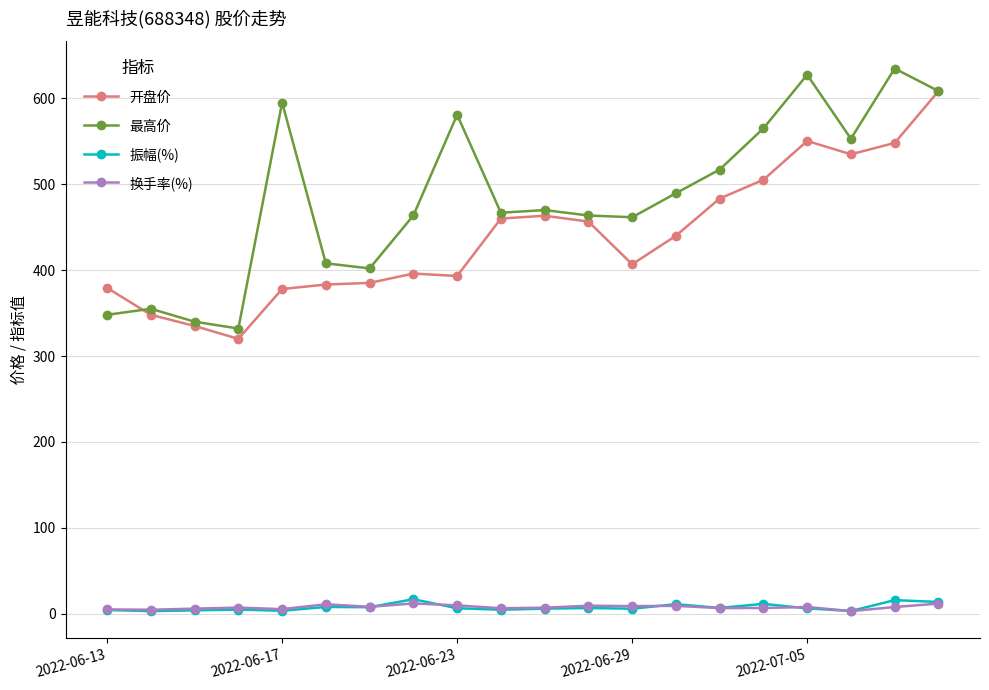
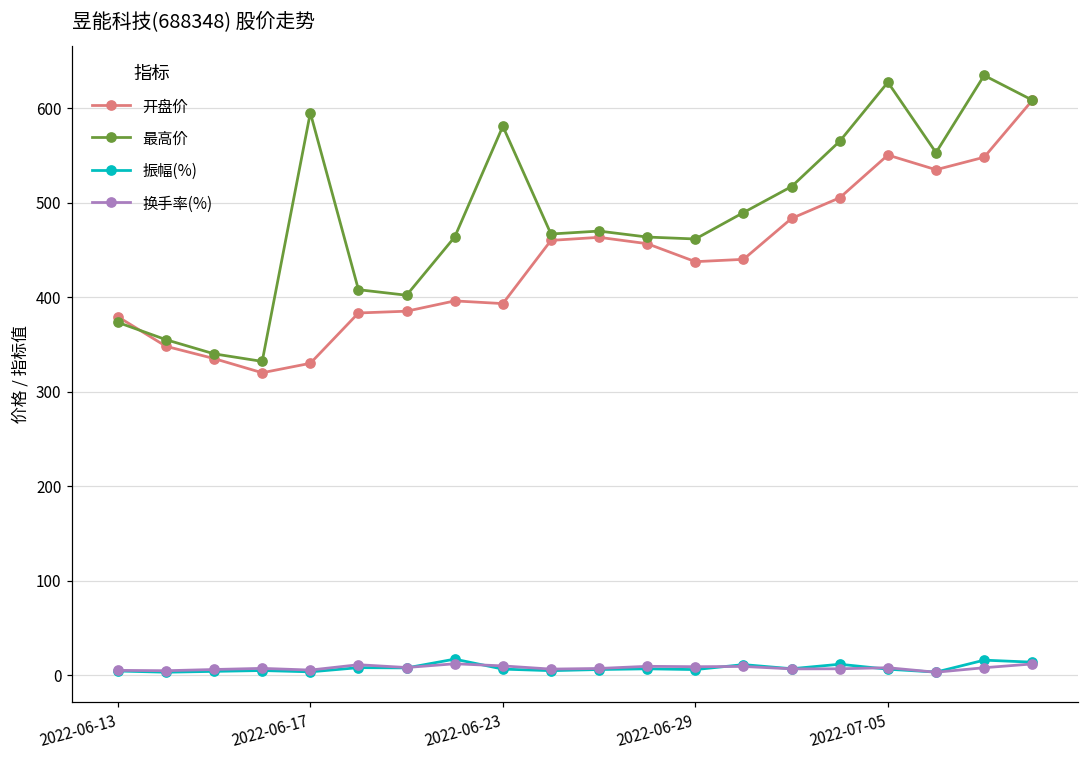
最高价, 2022-06-13: 350 -> 370
开盘价, 2022-06-17: 380 -> 330
开盘价, 2022-06-29: 410 -> 440
